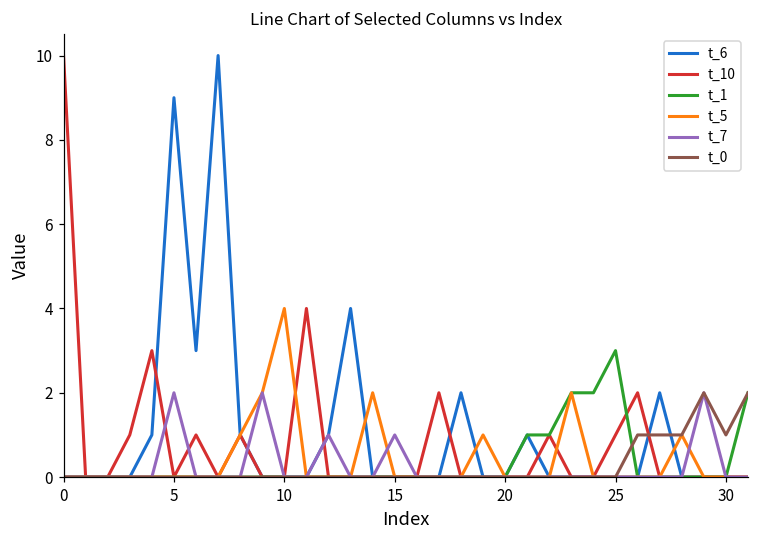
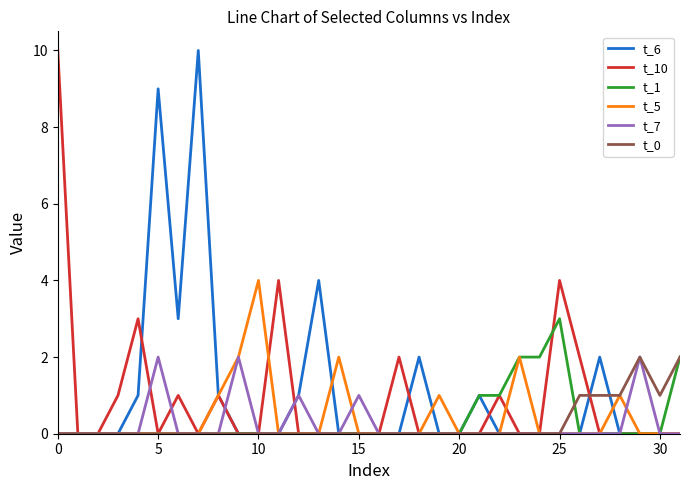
t_10, 25: 1 -> 4
